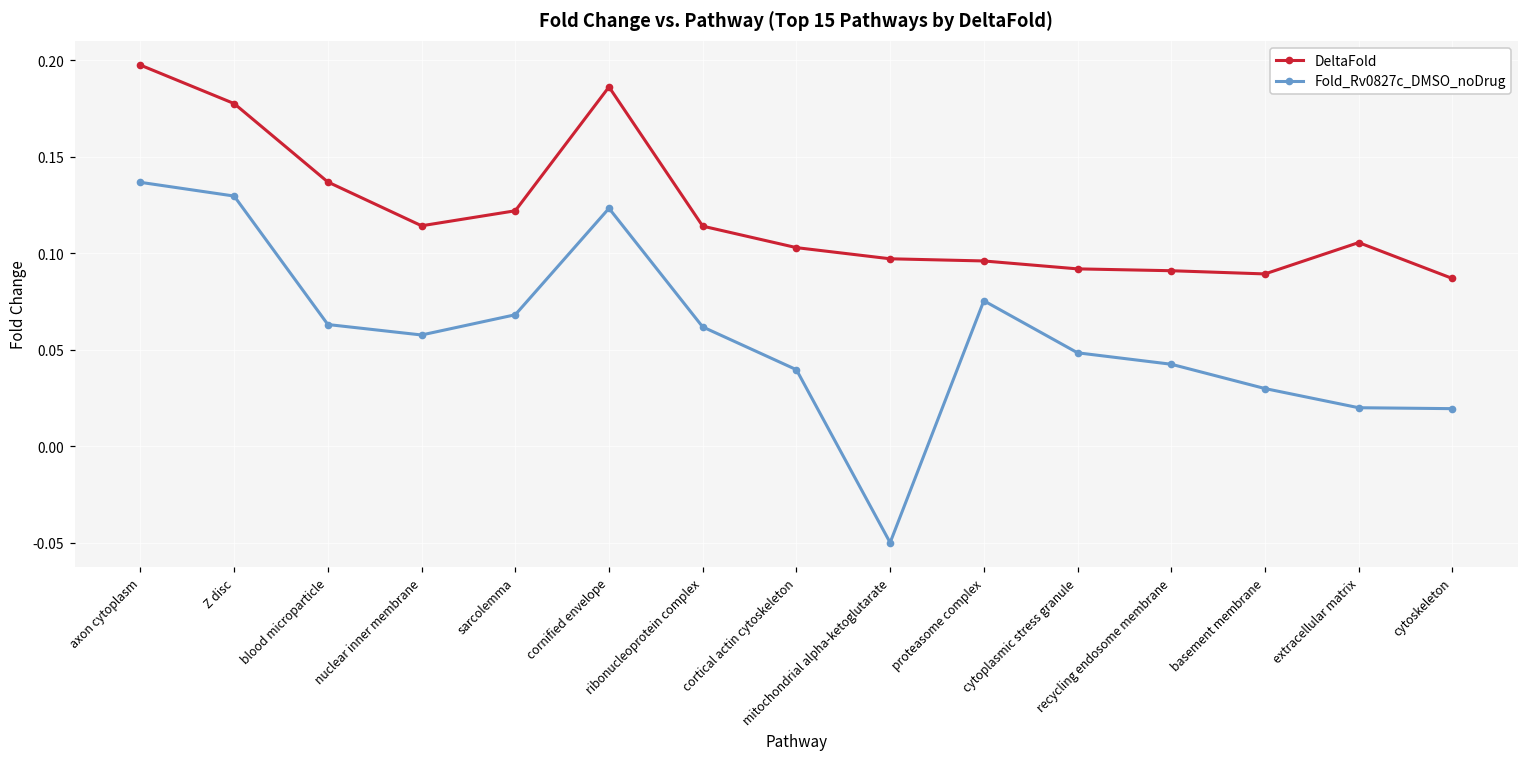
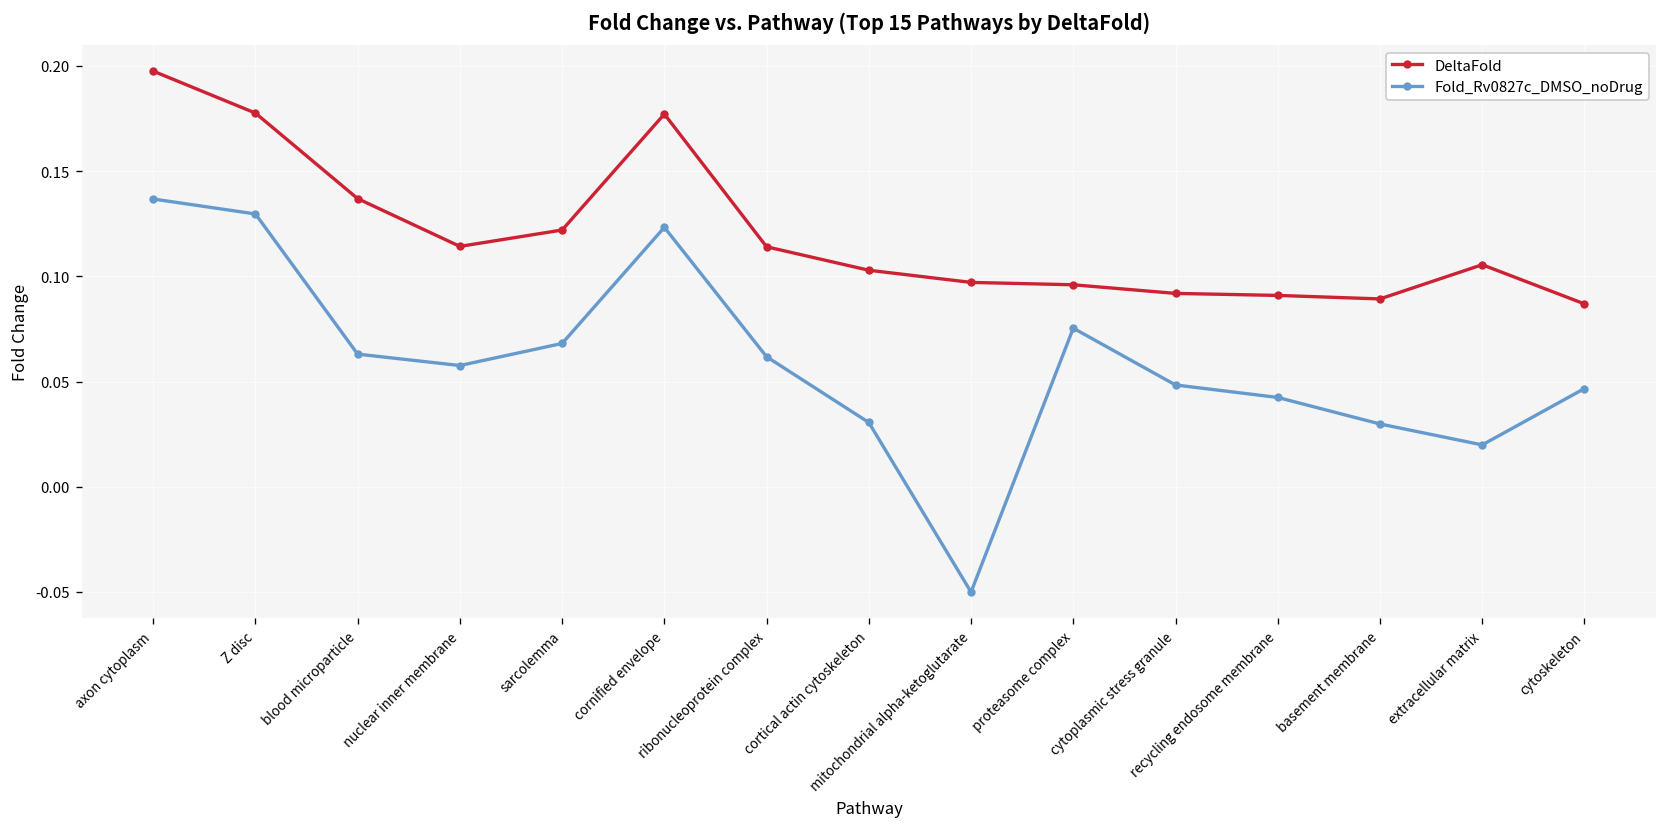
DeltaFold, cornified envelope: 0.186 -> 0.177
Fold_Rv0827c_DMSO_noDrug, cortical actin cytoskeleton: 0.040 -> 0.031
Fold_Rv0827c_DMSO_noDrug, cytoskeleton: 0.019 -> 0.047
